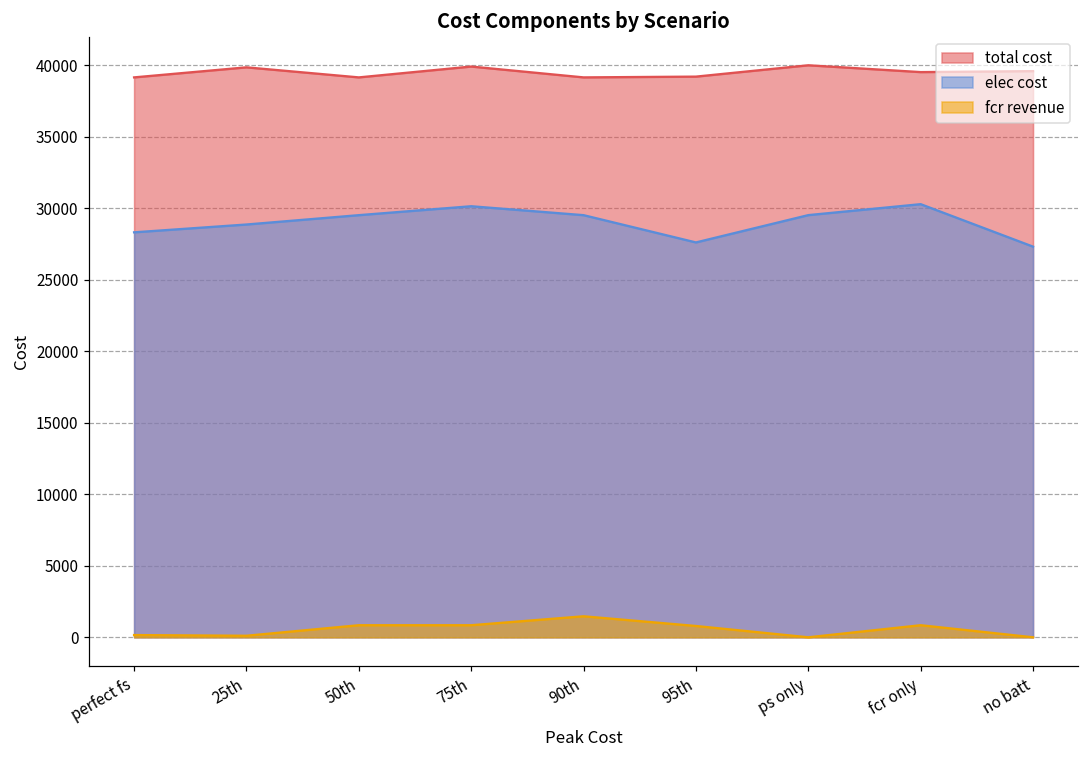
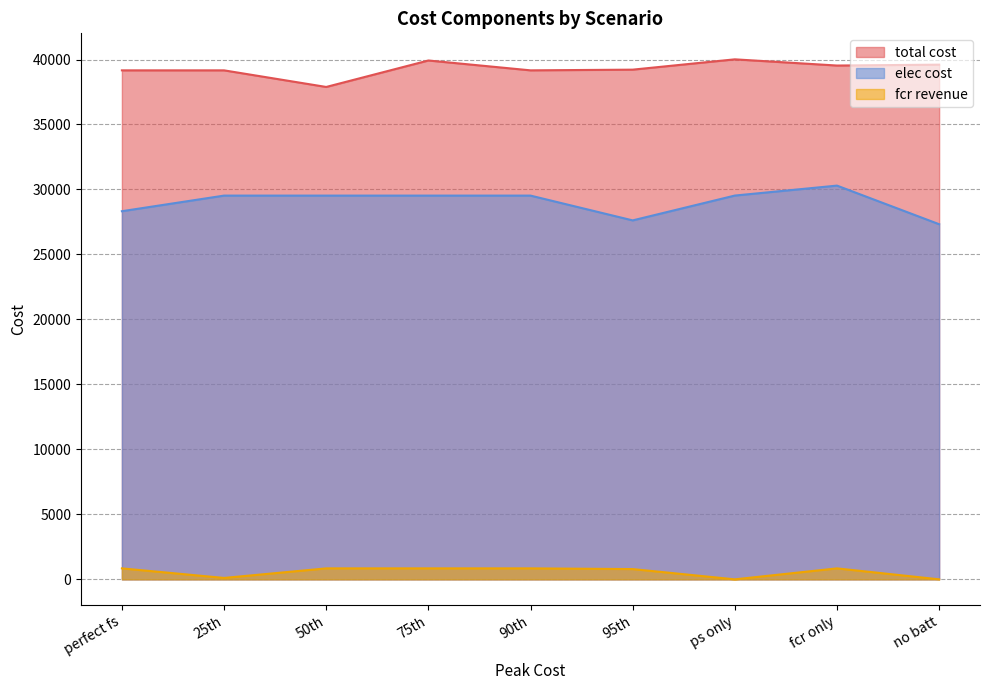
fcr revenue, perfect fs: 200 -> 800
total cost, 25th: 39900 -> 39200
elec cost, 25th: 28900 -> 29500
total cost, 50th: 39200 -> 37900
elec cost, 75th: 30200 -> 29500
fcr revenue, 90th: 1500 -> 800
